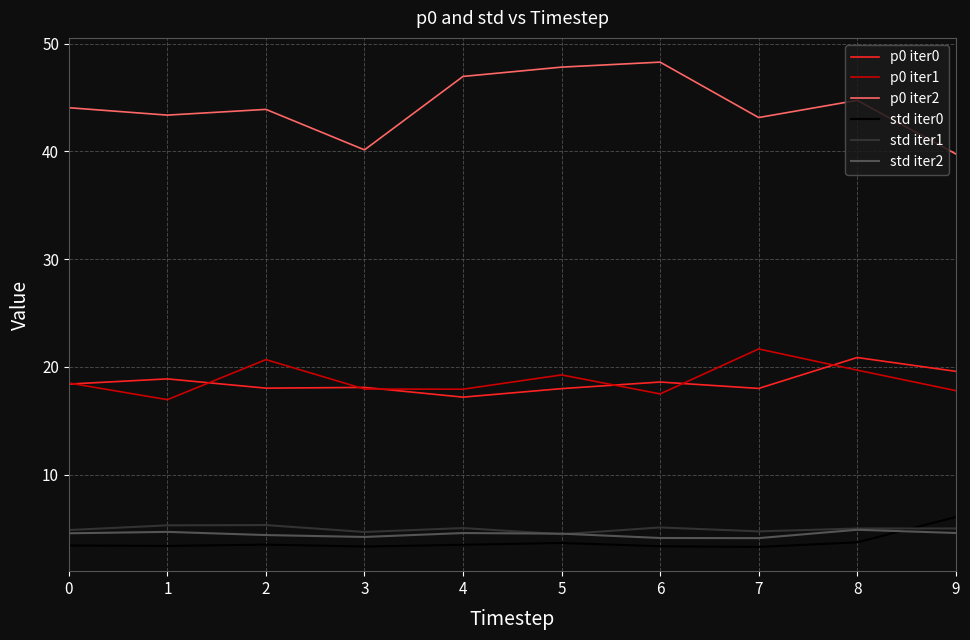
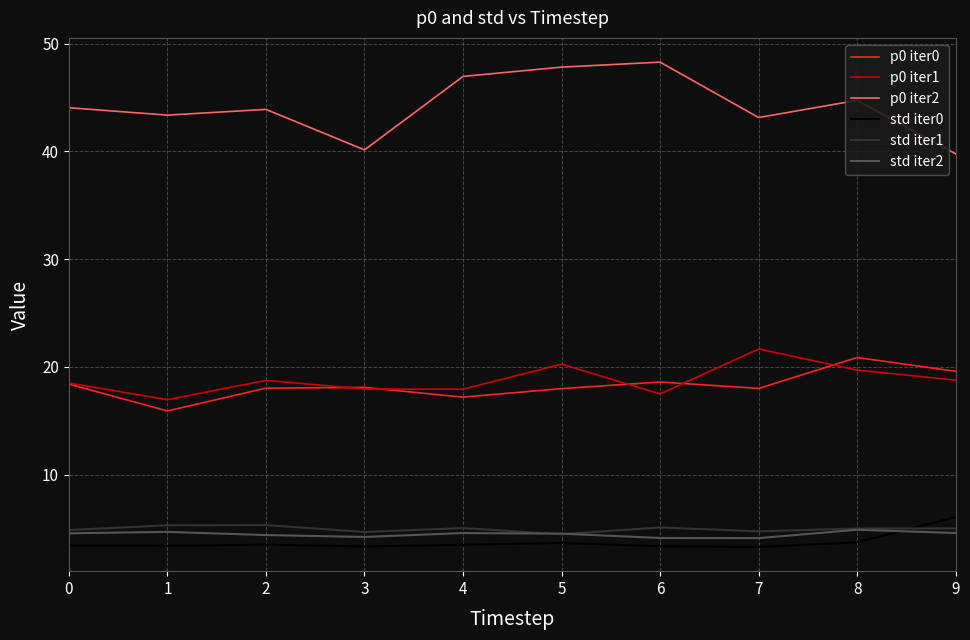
p0 iter0, 1: 18.9 -> 15.9
p0 iter1, 2: 20.7 -> 18.7
p0 iter1, 5: 19.3 -> 20.3
p0 iter1, 9: 17.8 -> 18.8
